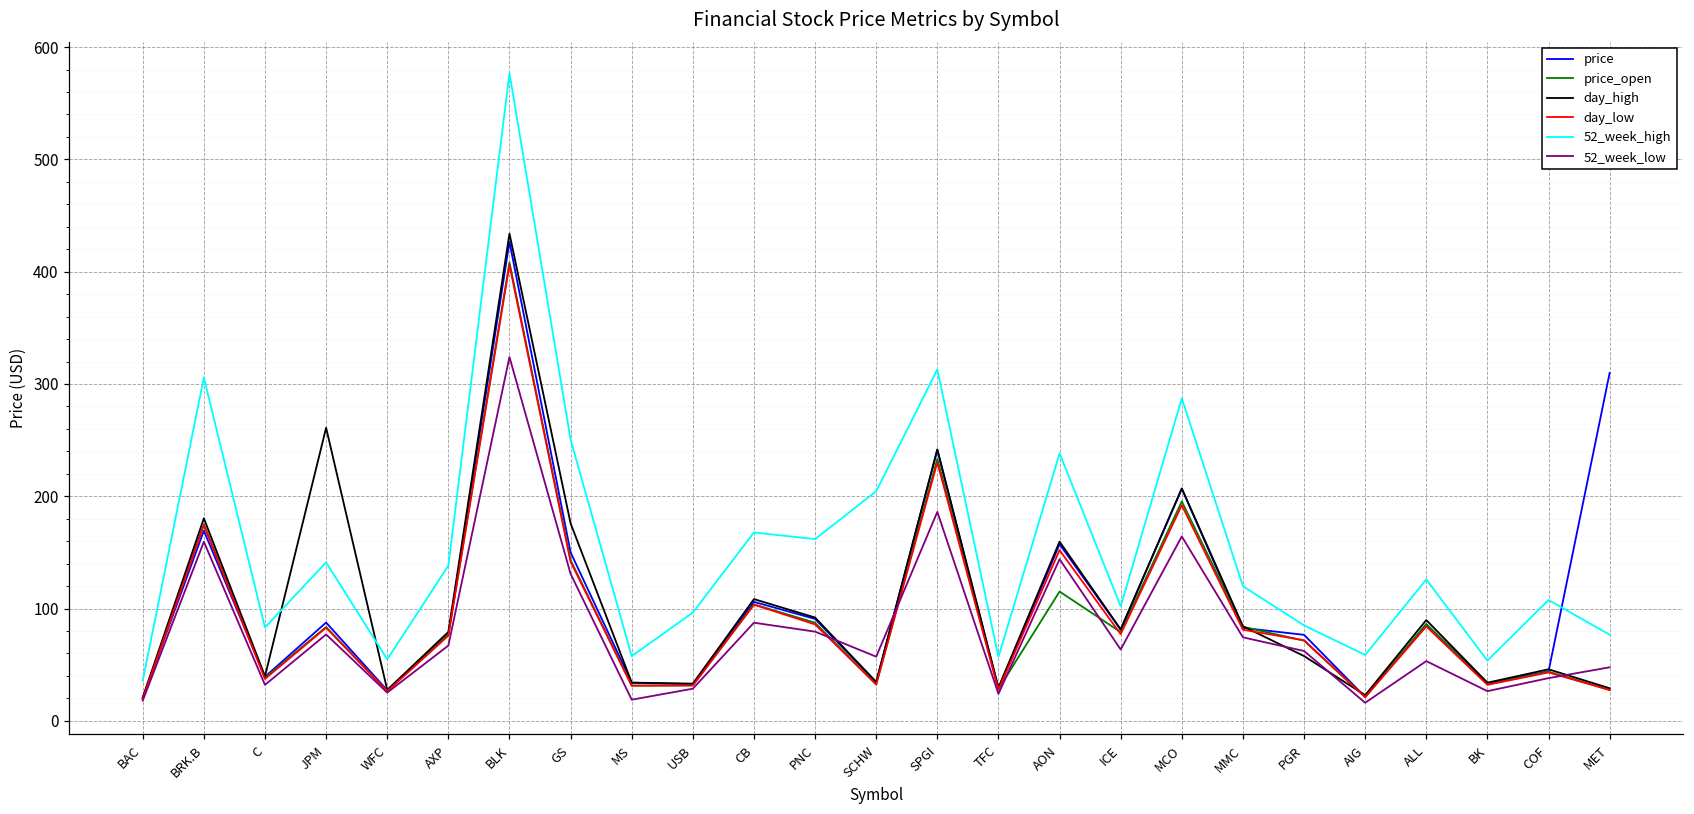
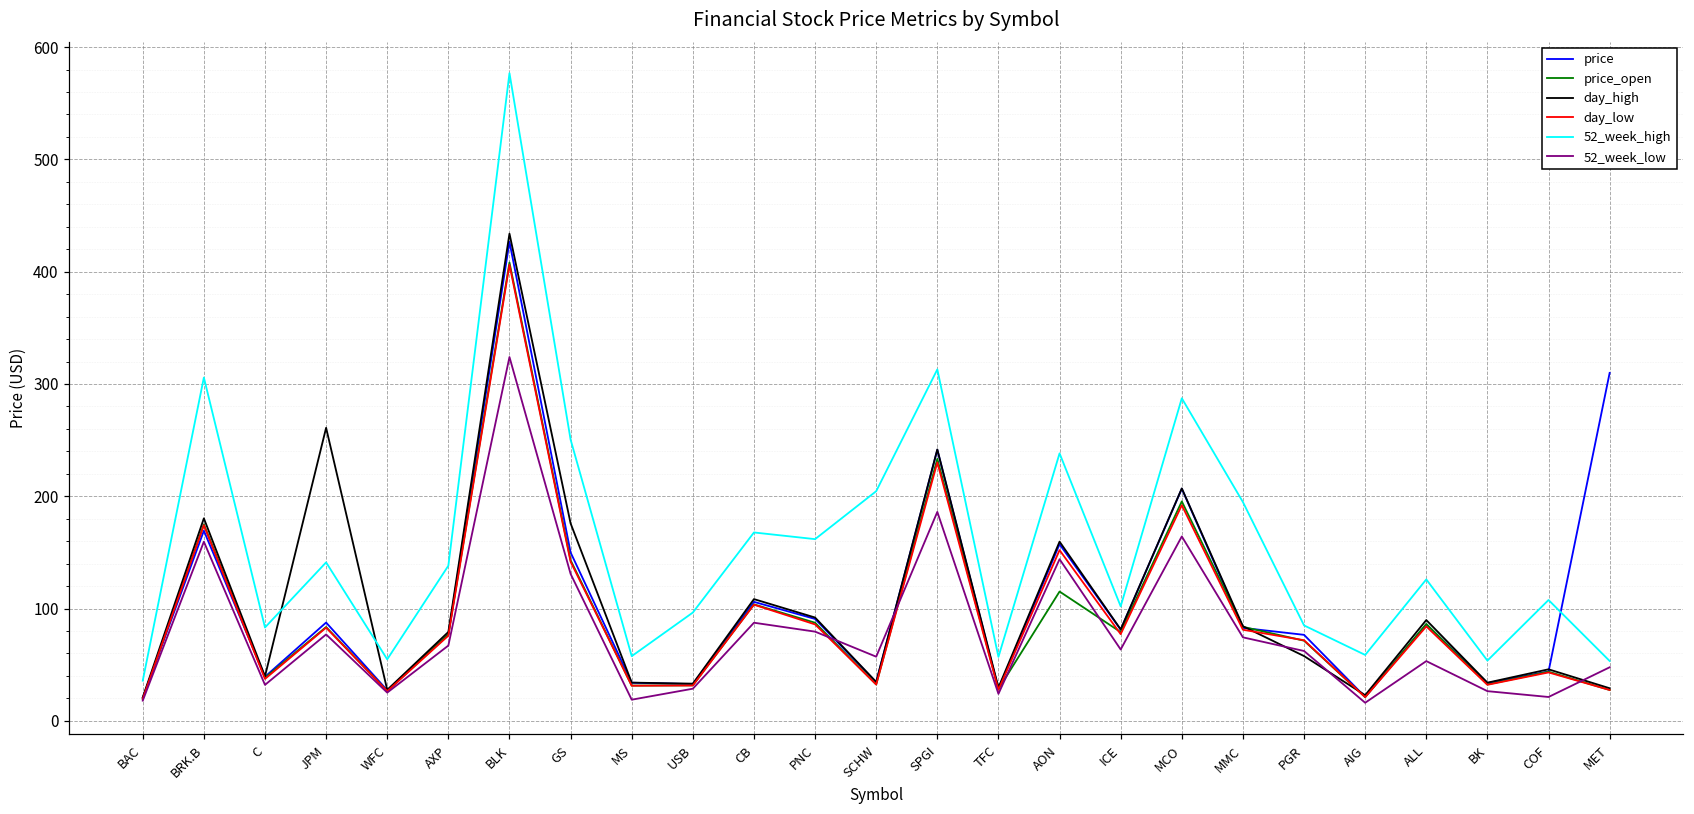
52_week_high, MMC: 120 -> 195
52_week_low, COF: 38 -> 21
52_week_high, MET: 77 -> 53
